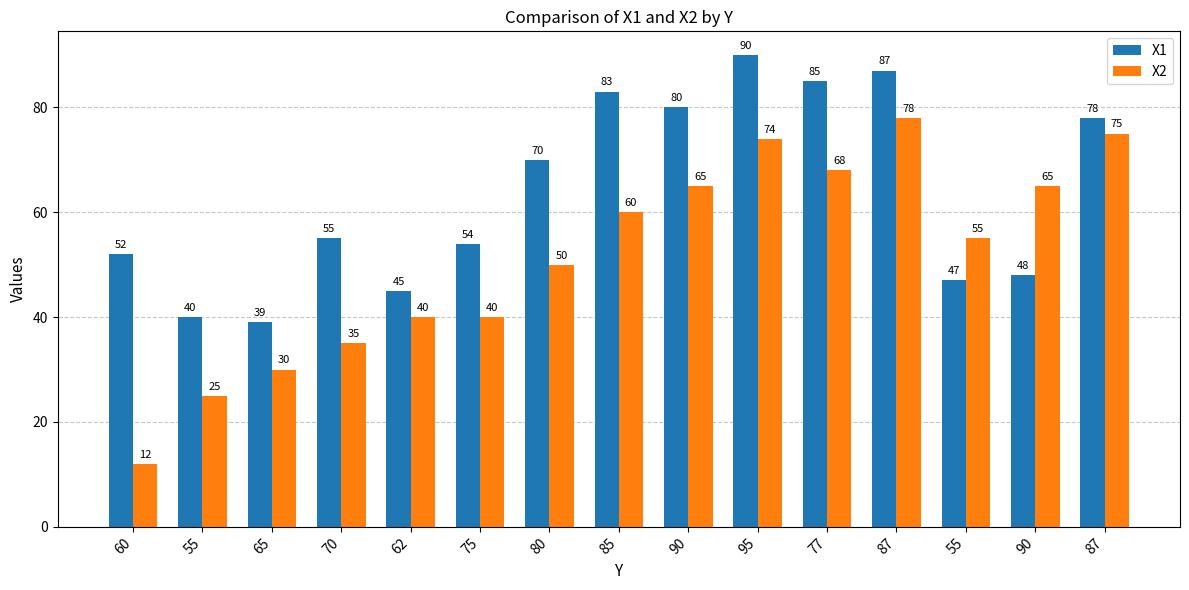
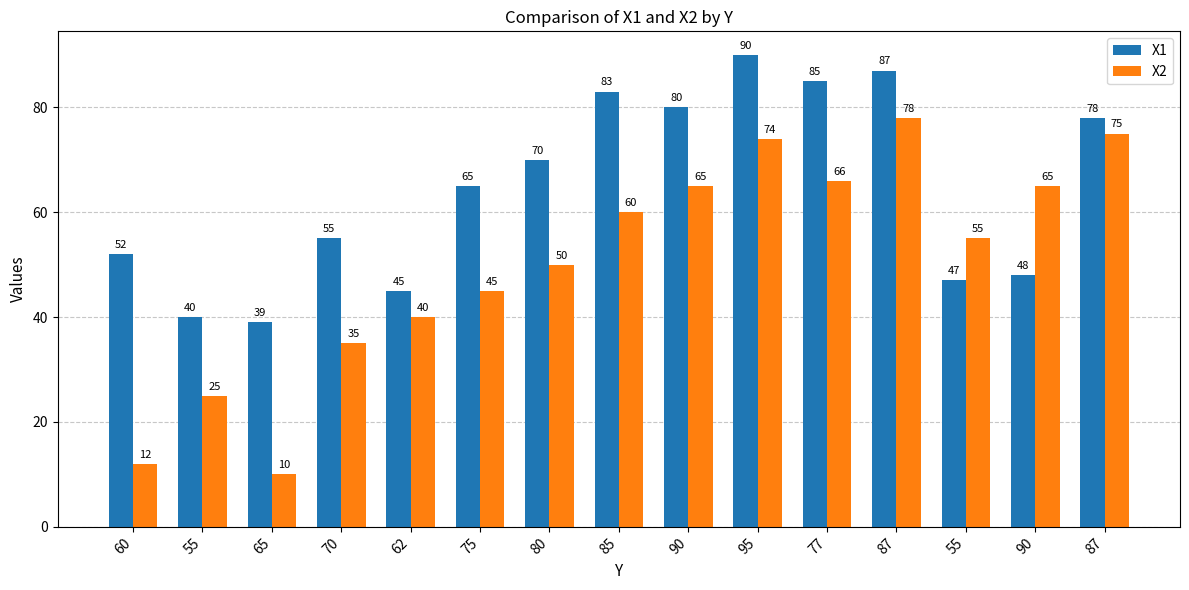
X2, 65: 30 -> 10
X1, 75: 54 -> 65
X2, 75: 40 -> 45
X2, 77: 68 -> 66
